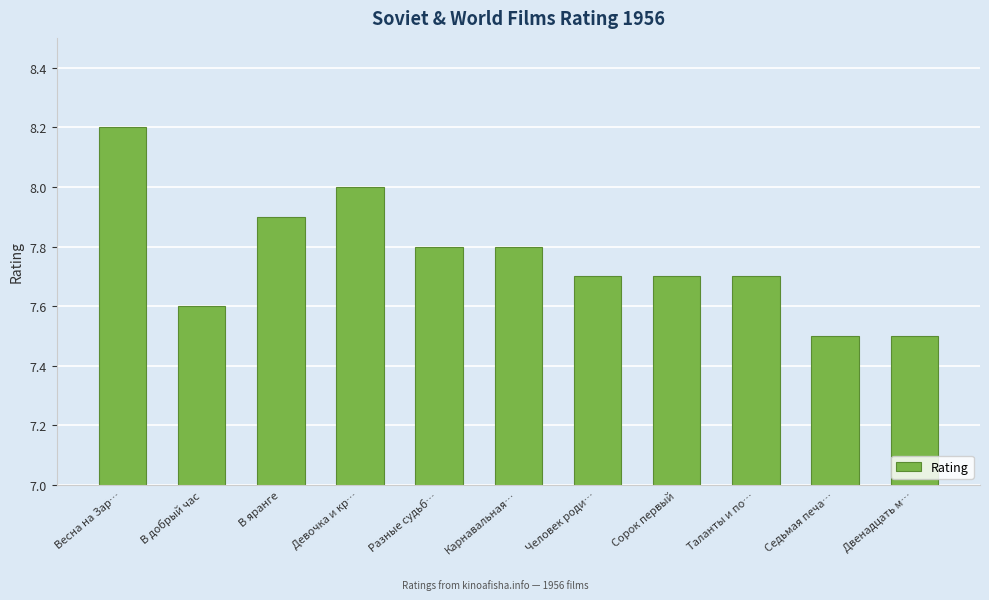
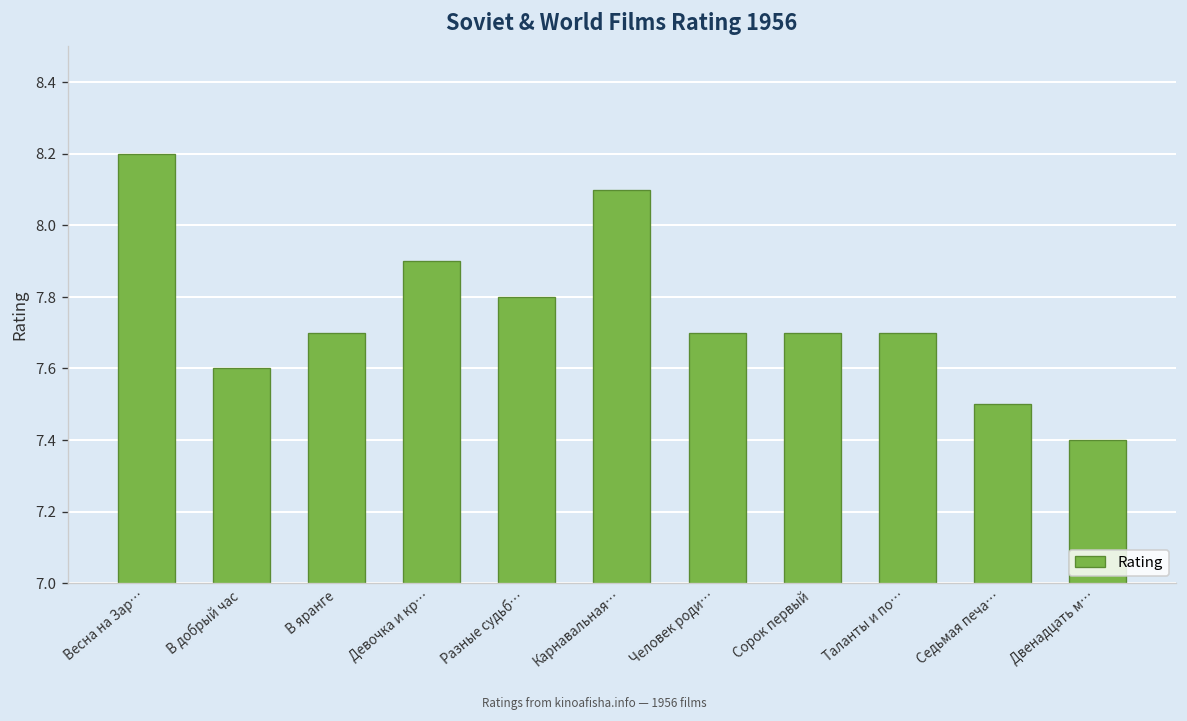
В яранге: 7.9 -> 7.7
Девочка и кр…: 8.0 -> 7.9
Карнавальная…: 7.8 -> 8.1
Двенадцать м…: 7.5 -> 7.4
